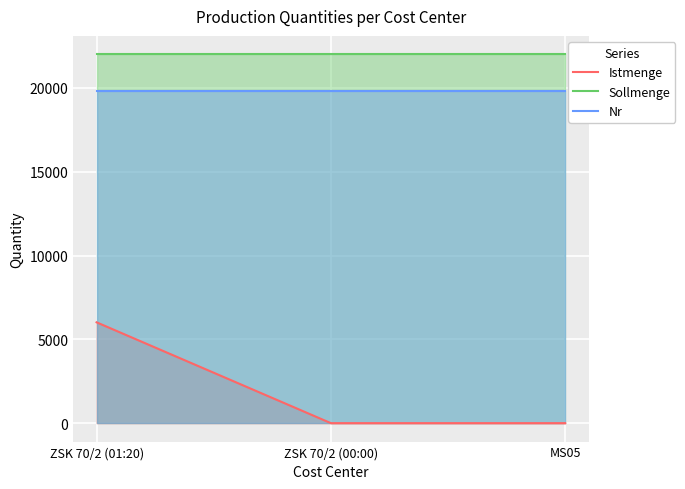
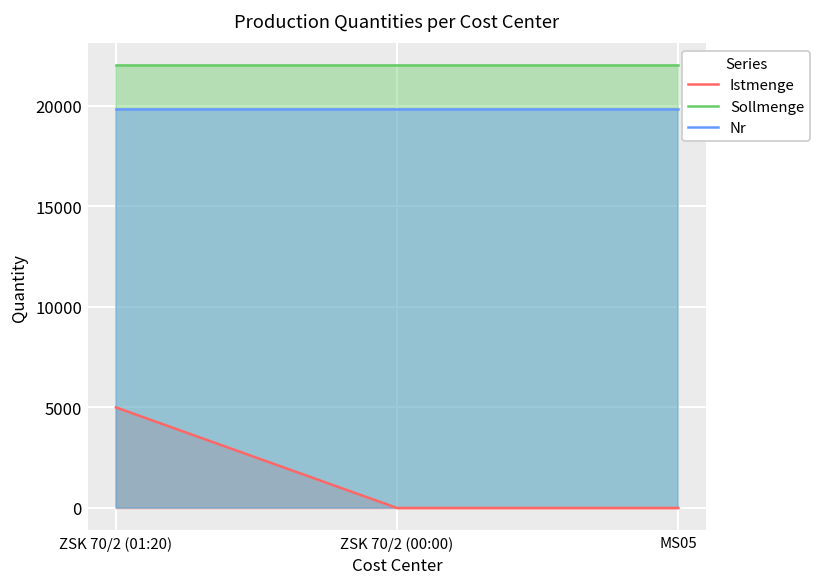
Istmenge, ZSK 70/2 (01:20): 6000 -> 5000
